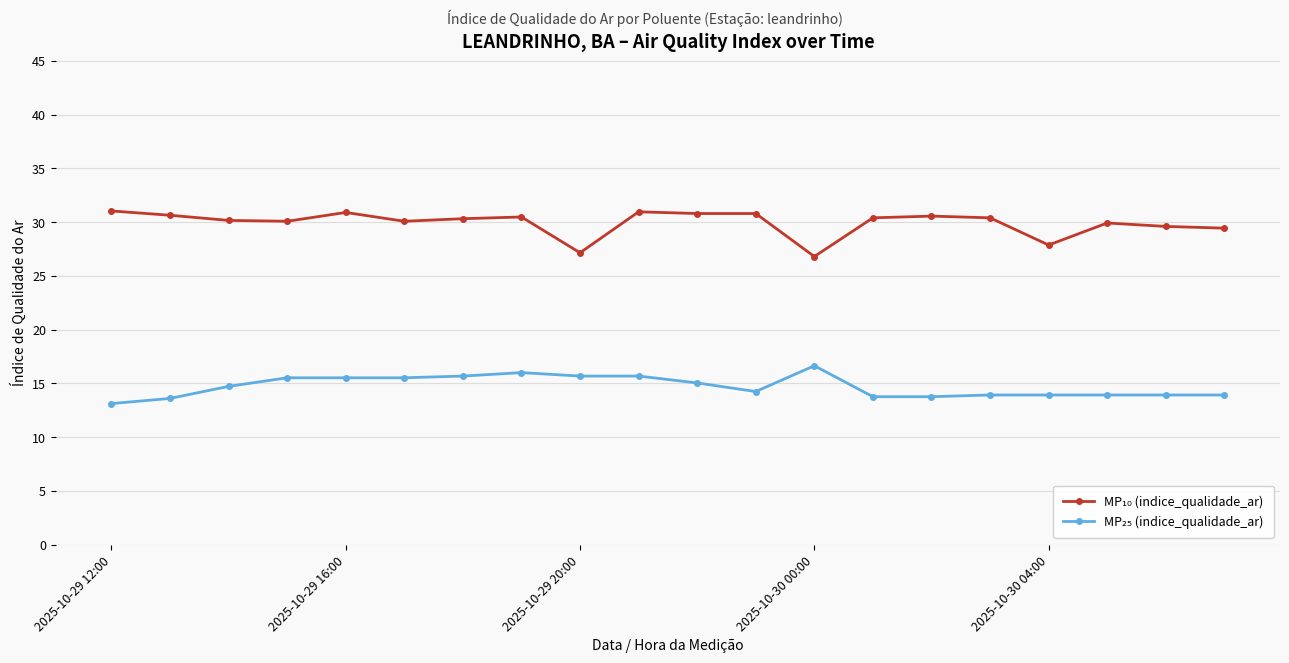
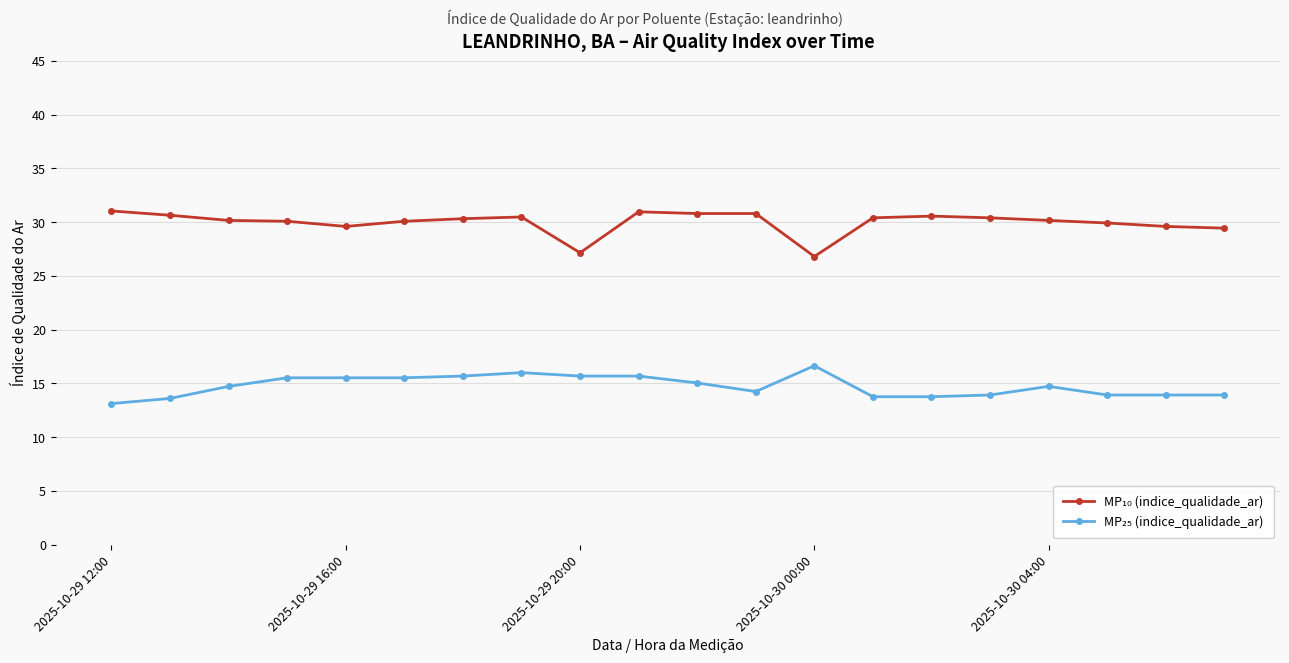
MP₁₀ (indice_qualidade_ar), 2025-10-29 16:00: 30.9 -> 29.6
MP₁₀ (indice_qualidade_ar), 2025-10-30 04:00: 27.9 -> 30.2
MP₂₅ (indice_qualidade_ar), 2025-10-30 04:00: 13.9 -> 14.7
